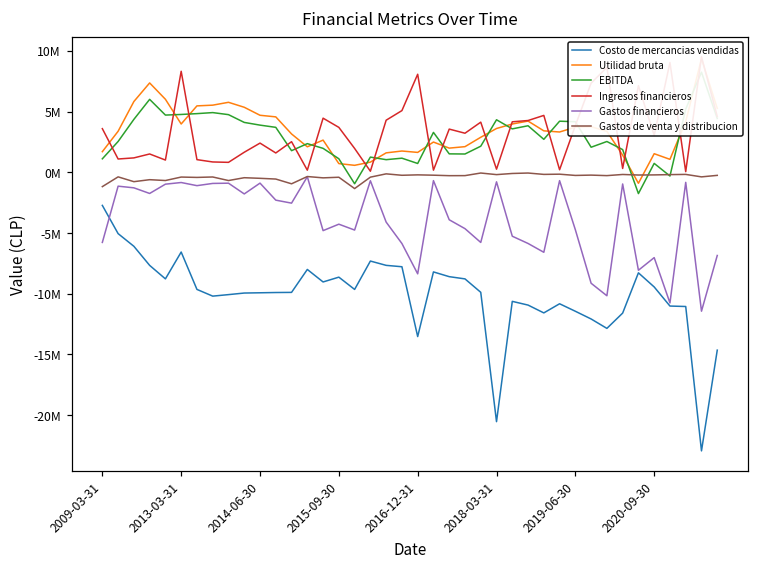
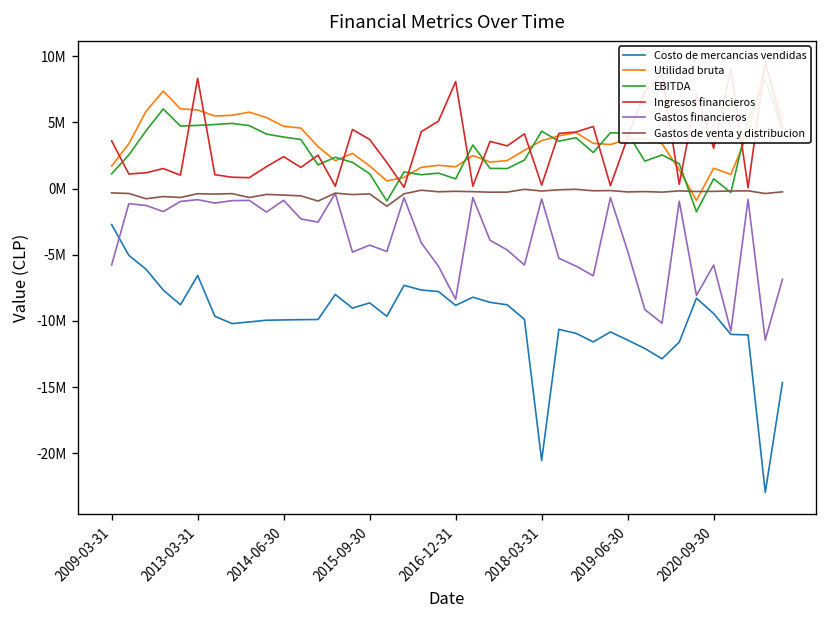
Gastos de venta y distribucion, 2009-03-31: -1200000 -> -300000
Utilidad bruta, 2013-03-31: 4000000 -> 5900000
Utilidad bruta, 2015-09-30: 700000 -> 1700000
Costo de mercancias vendidas, 2016-12-31: -13500000 -> -8800000
Gastos financieros, 2020-09-30: -7000000 -> -5800000
